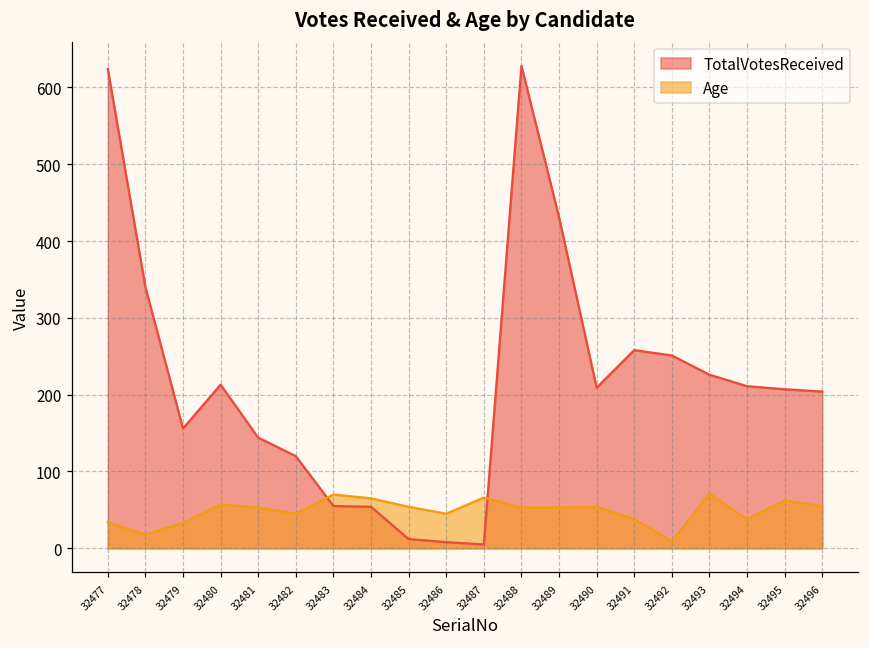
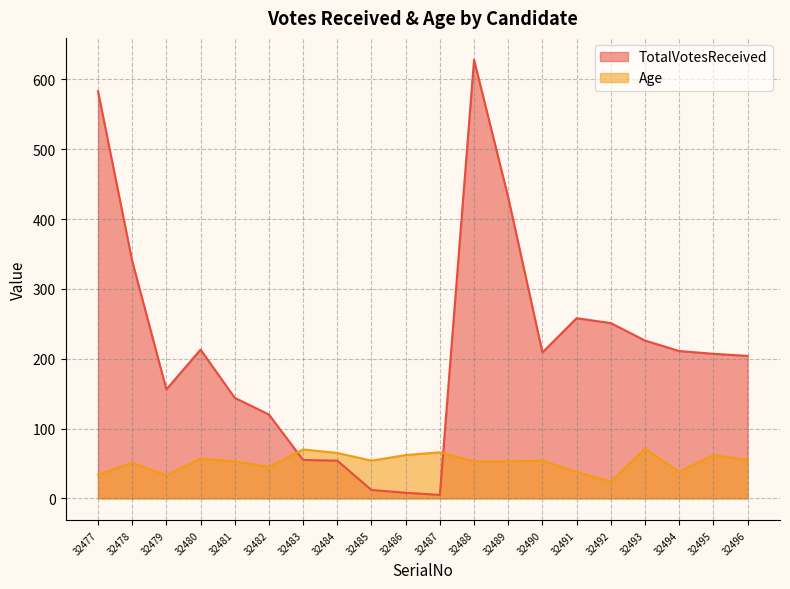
TotalVotesReceived, 32477: 620 -> 580
Age, 32478: 20 -> 50
Age, 32486: 50 -> 60
Age, 32492: 10 -> 20
